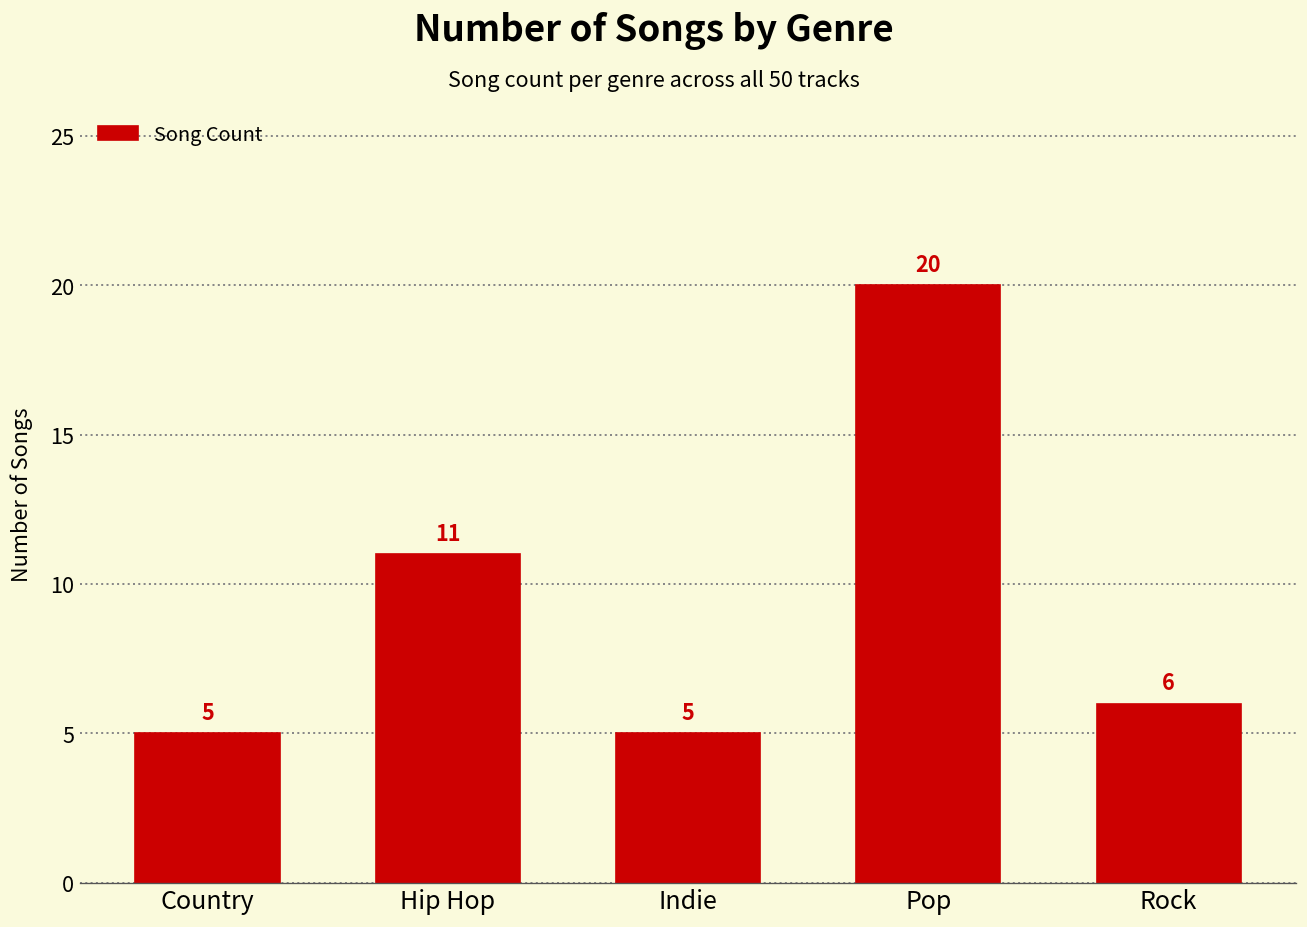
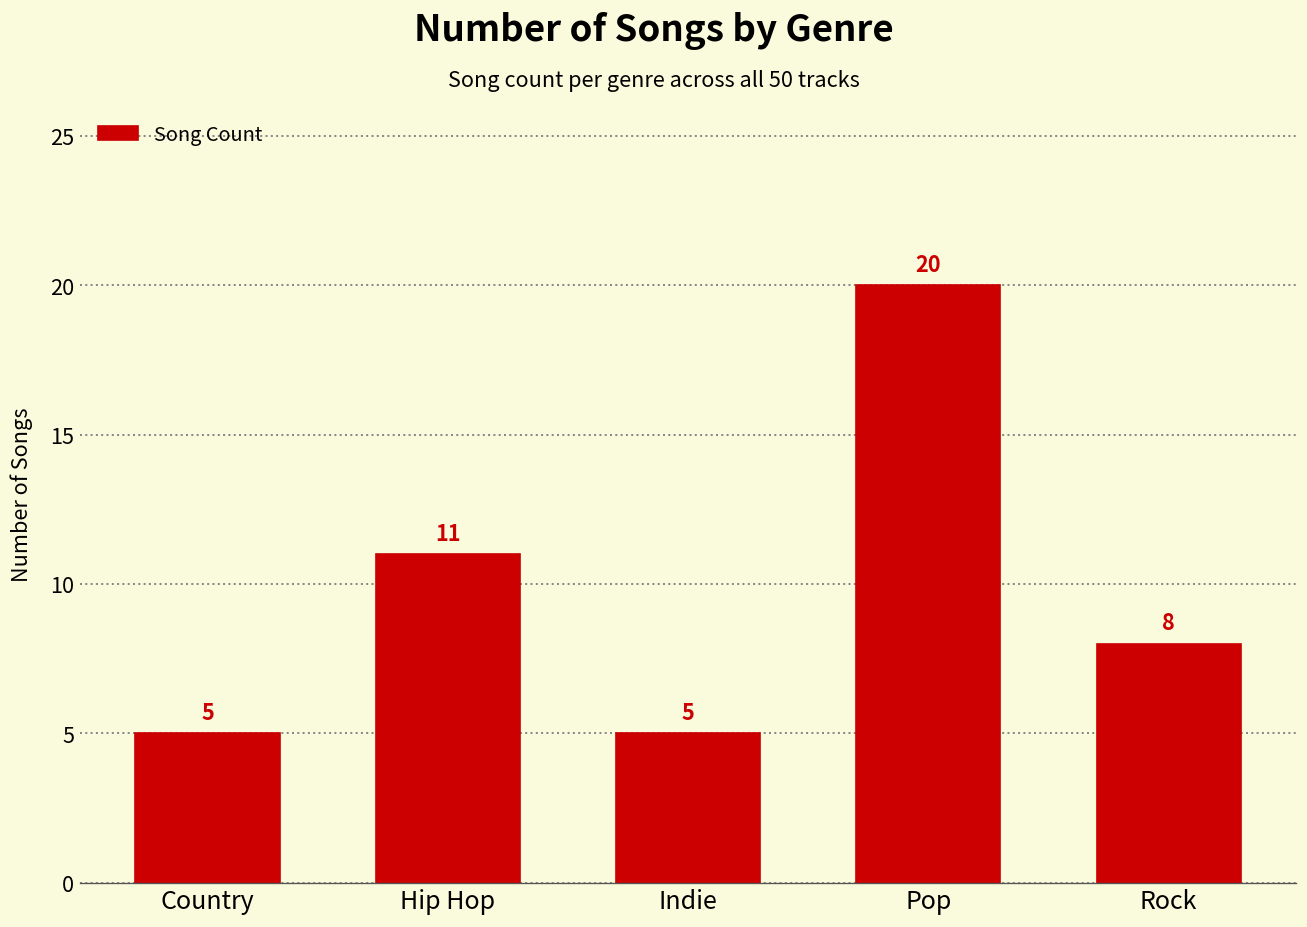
Rock: 6 -> 8
